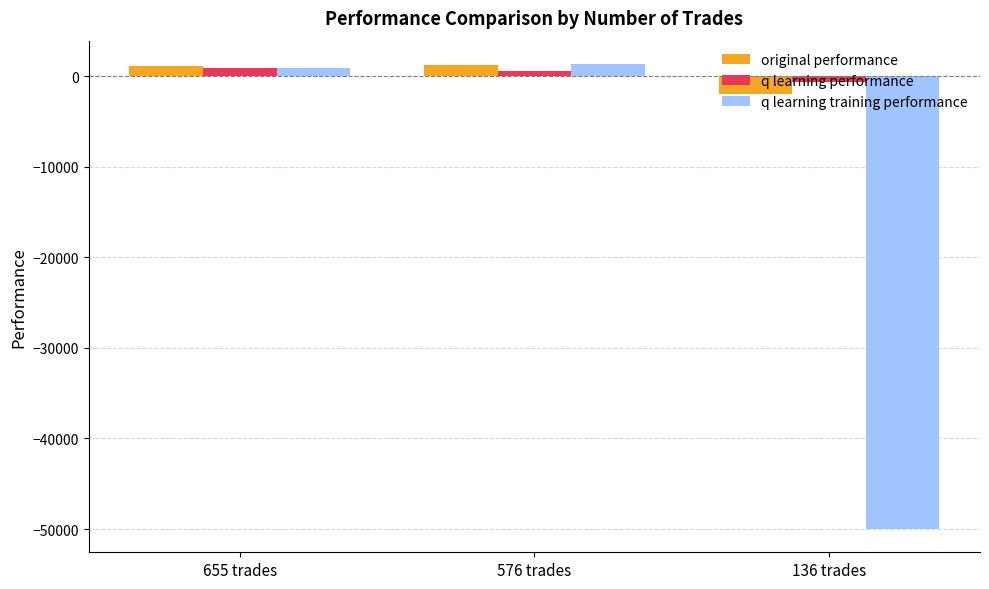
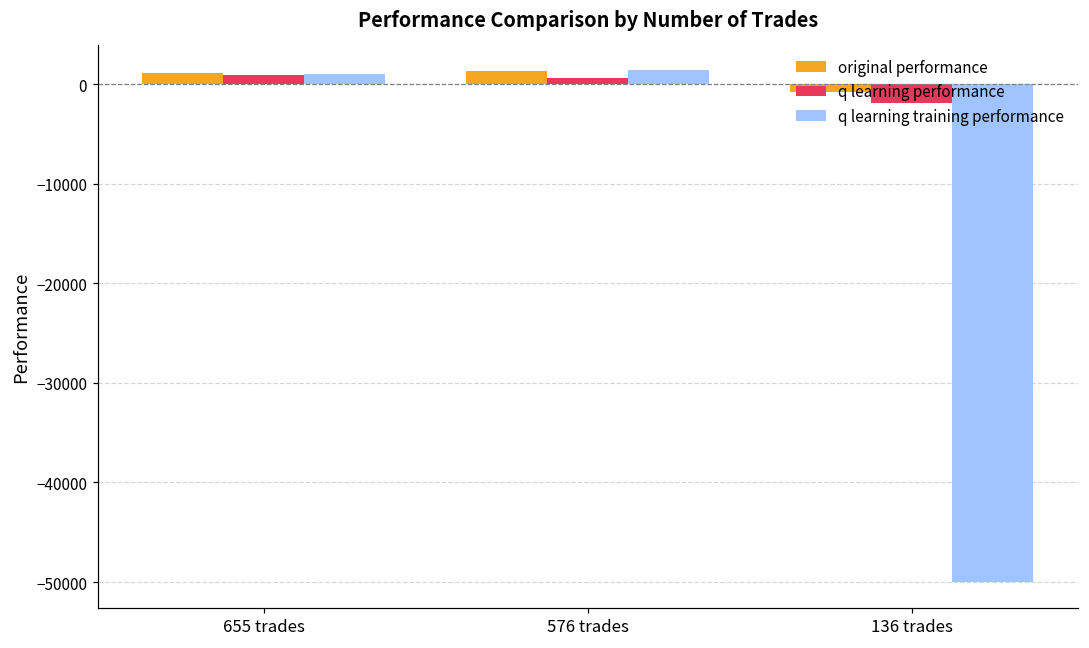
original performance, 136 trades: -2000 -> -1000
q learning performance, 136 trades: -1000 -> -2000
